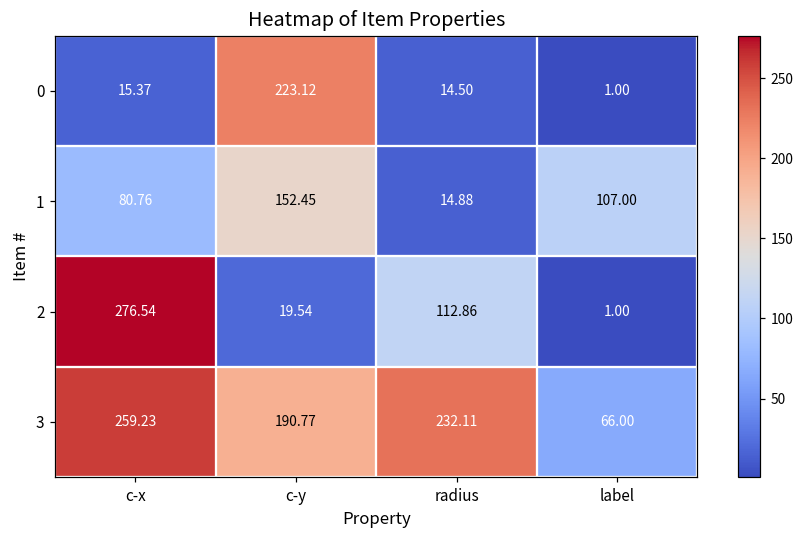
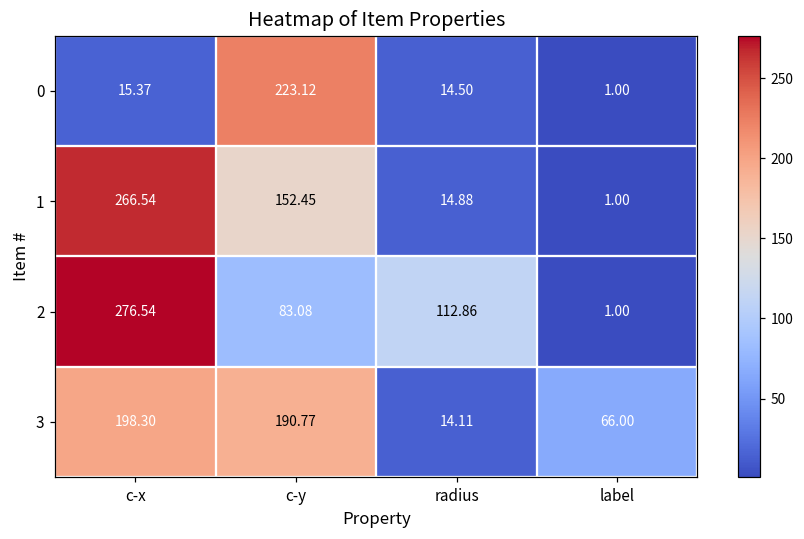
1, c-x: 80.76 -> 266.54
1, label: 107.00 -> 1.00
2, c-y: 19.54 -> 83.08
3, c-x: 259.23 -> 198.30
3, radius: 232.11 -> 14.11
